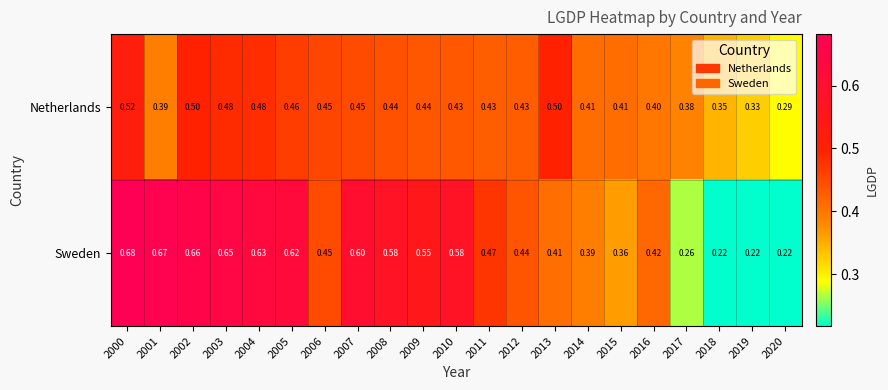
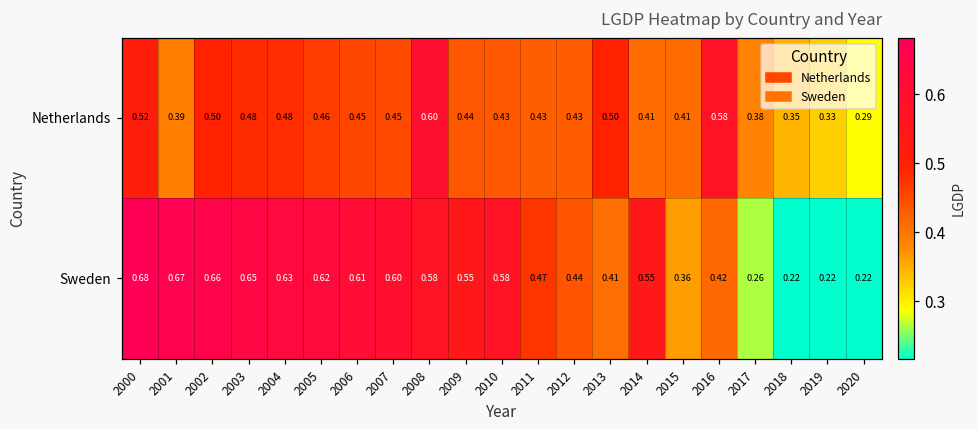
Netherlands, 2008: 0.44 -> 0.60
Netherlands, 2016: 0.40 -> 0.58
Sweden, 2006: 0.45 -> 0.61
Sweden, 2014: 0.39 -> 0.55
